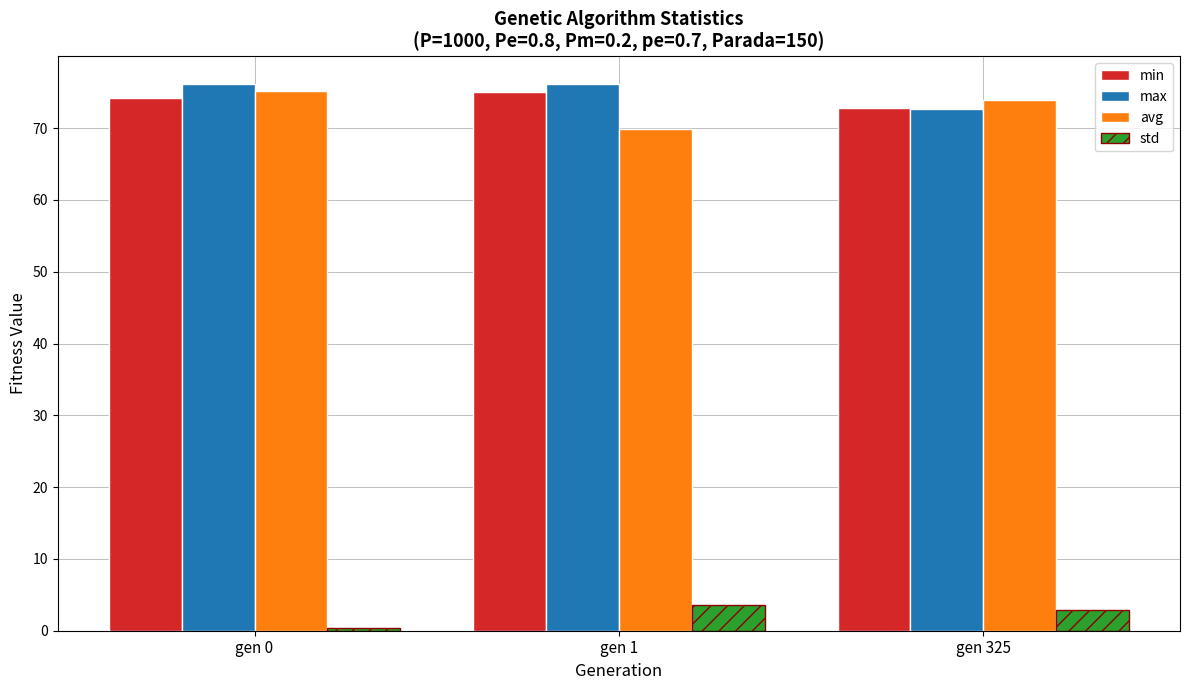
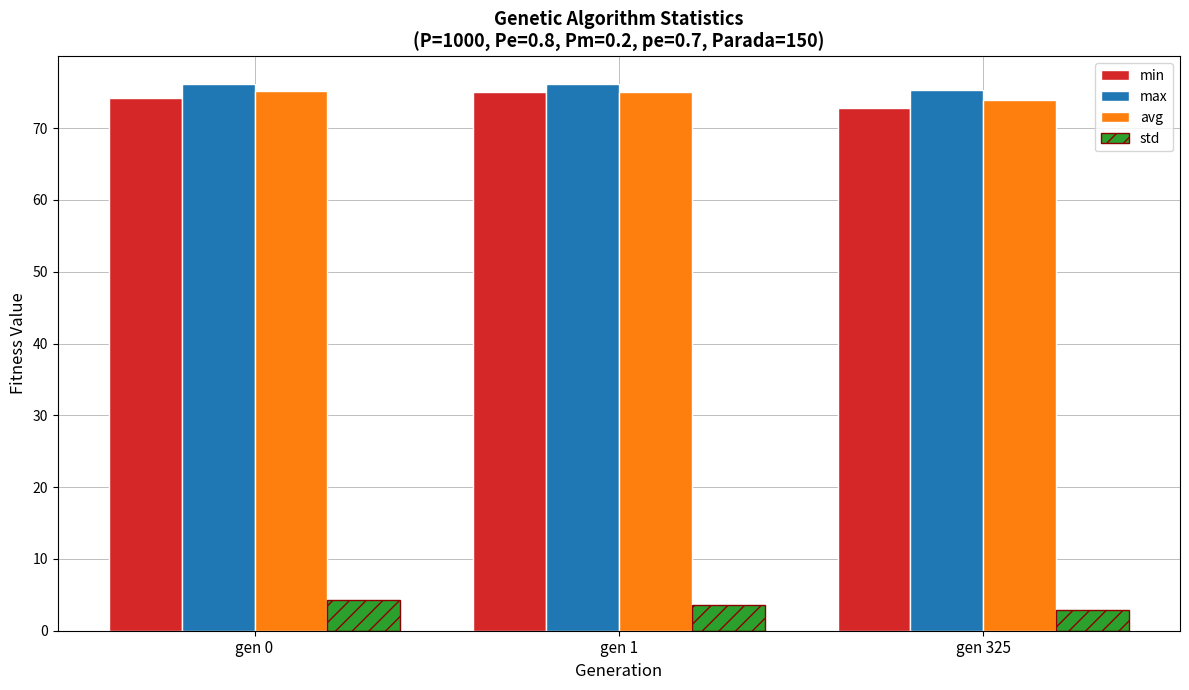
std, gen 0: 0 -> 4
avg, gen 1: 70 -> 75
max, gen 325: 73 -> 75
